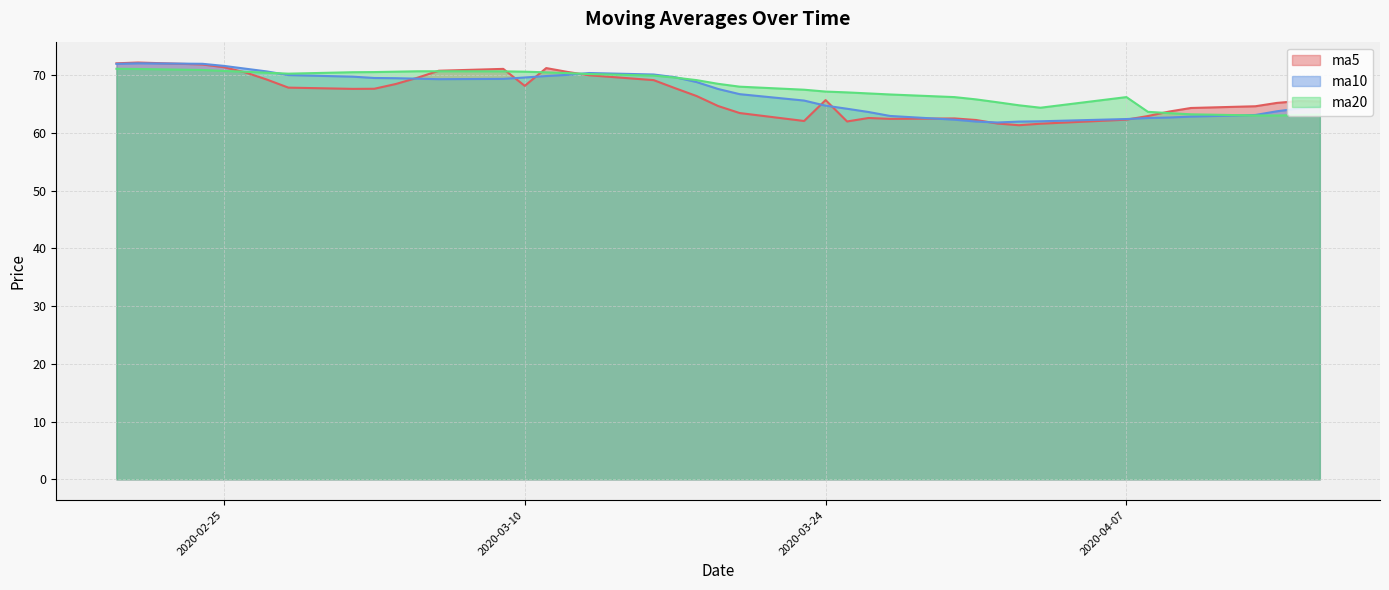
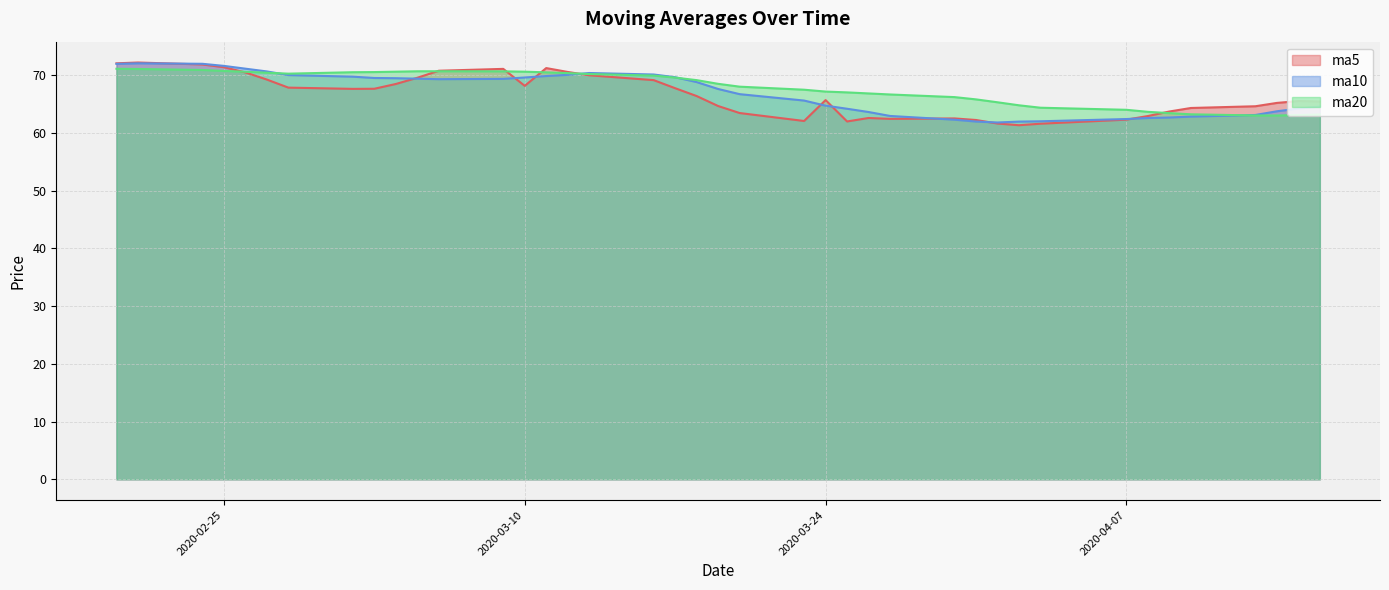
ma20, 2020-04-07: 66 -> 64
